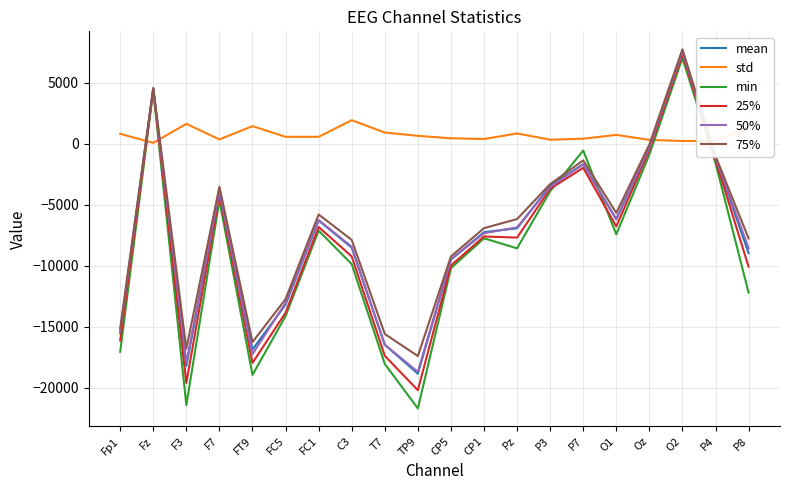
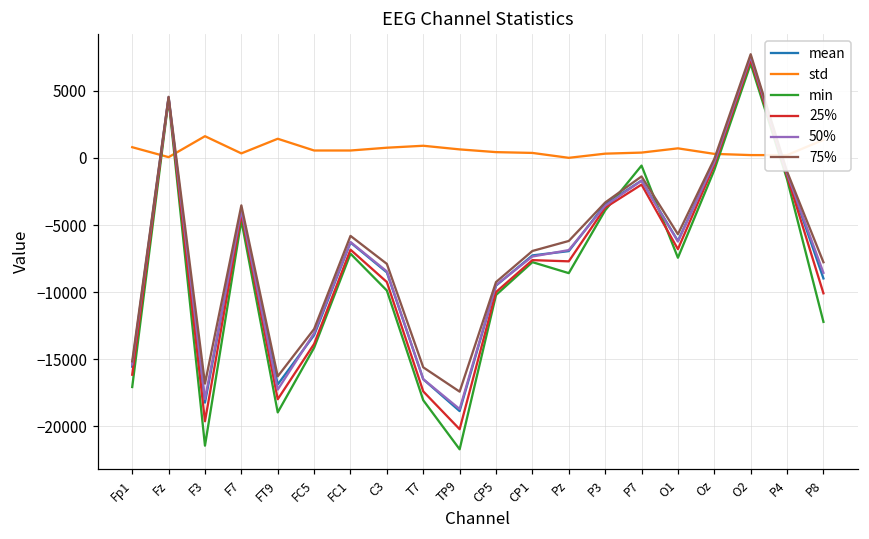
std, C3: 1900 -> 800
std, Pz: 800 -> 0
